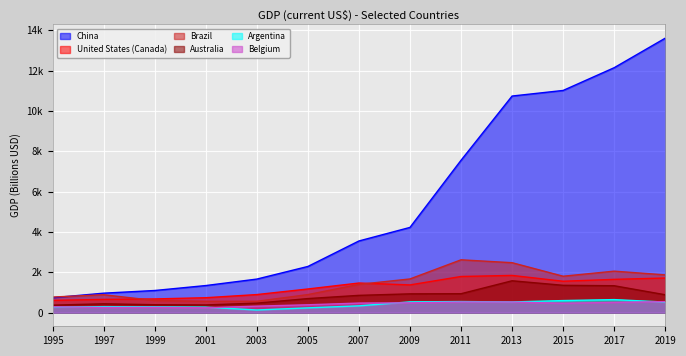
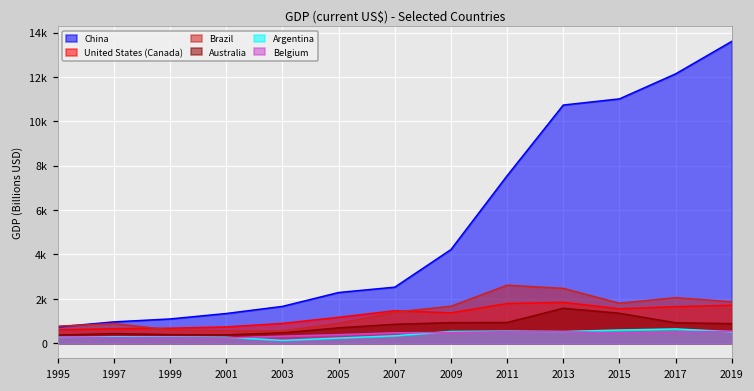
China, 2007: 3600 -> 2500
Australia, 2017: 1300 -> 900
